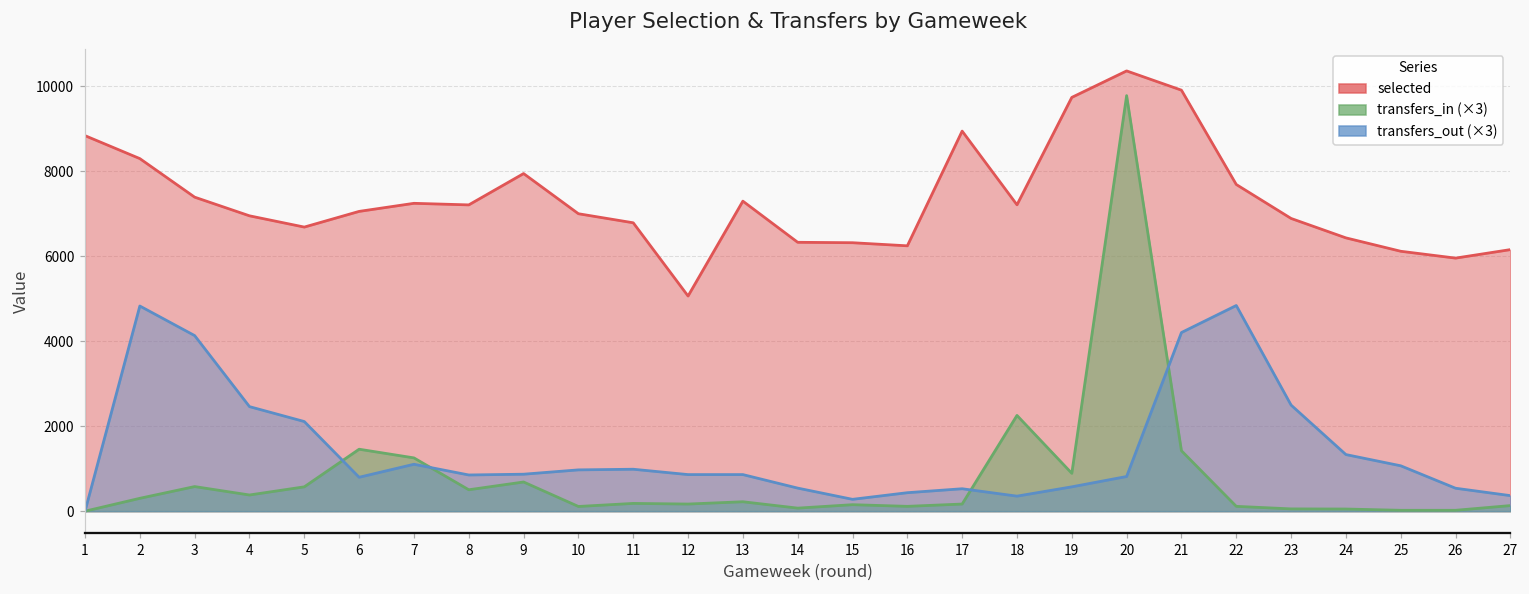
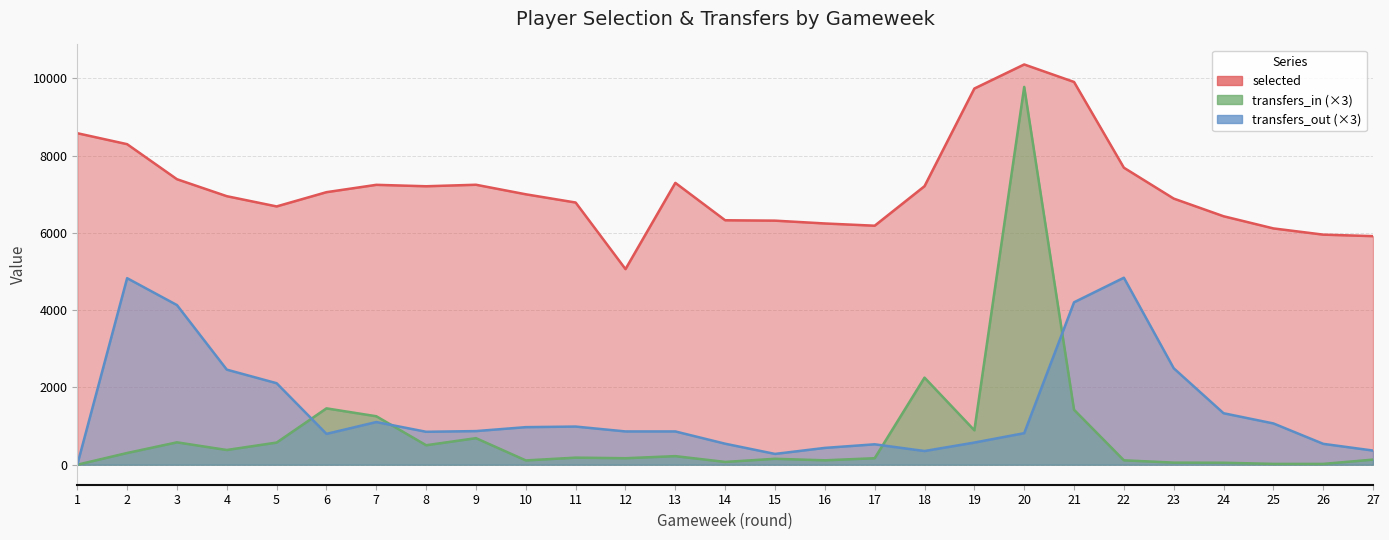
selected, 1: 8800 -> 8600
selected, 9: 7900 -> 7200
selected, 17: 8900 -> 6200
selected, 27: 6200 -> 5900
